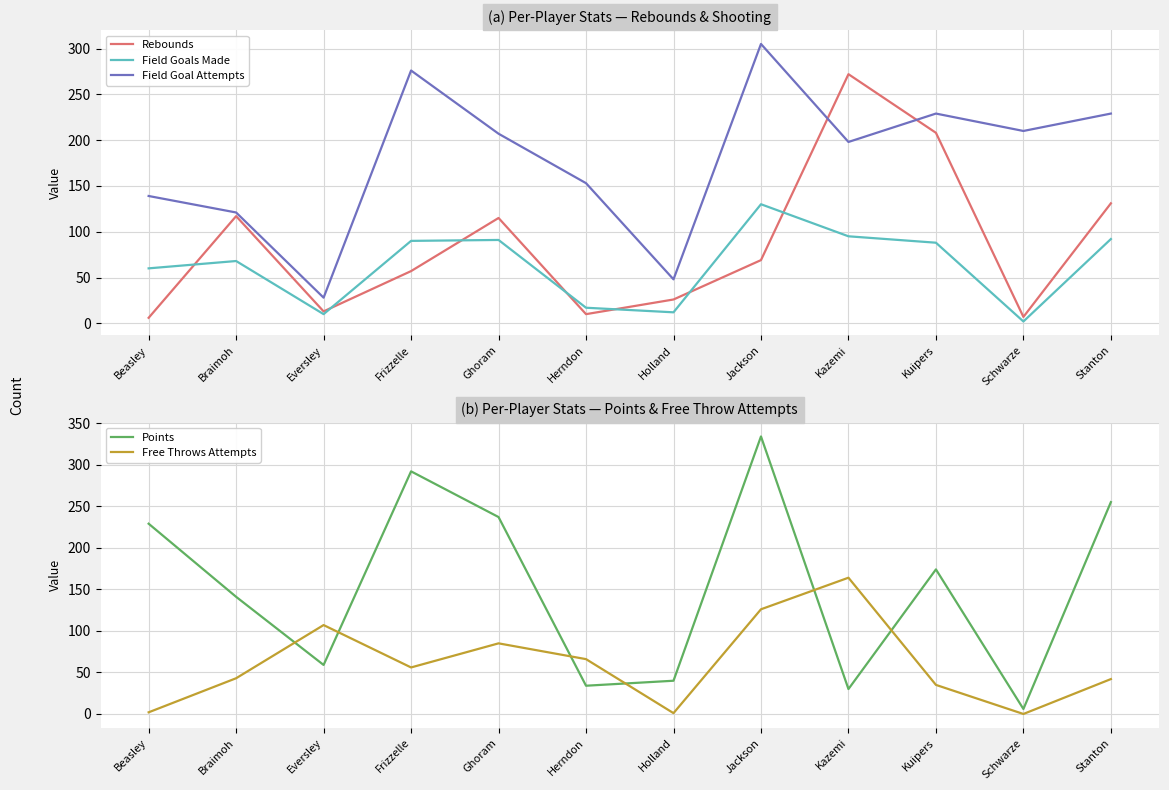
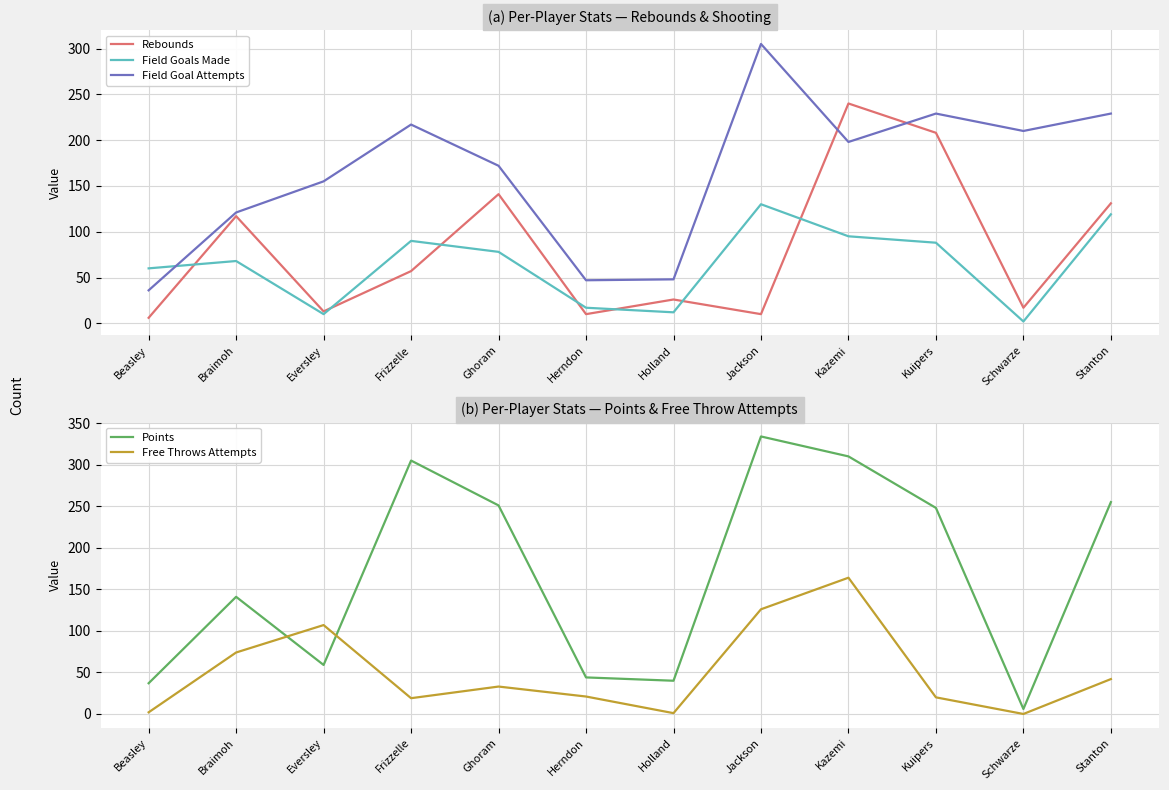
(a) Per-Player Stats — Rebounds & Shooting, Field Goal Attempts, Beasley: 140 -> 40
(a) Per-Player Stats — Rebounds & Shooting, Field Goal Attempts, Eversley: 30 -> 160
(a) Per-Player Stats — Rebounds & Shooting, Field Goal Attempts, Frizzelle: 280 -> 220
(a) Per-Player Stats — Rebounds & Shooting, Rebounds, Ghoram: 120 -> 140
(a) Per-Player Stats — Rebounds & Shooting, Field Goals Made, Ghoram: 90 -> 80
(a) Per-Player Stats — Rebounds & Shooting, Field Goal Attempts, Ghoram: 210 -> 170
(a) Per-Player Stats — Rebounds & Shooting, Field Goal Attempts, Herndon: 150 -> 50
(a) Per-Player Stats — Rebounds & Shooting, Rebounds, Jackson: 70 -> 10
(a) Per-Player Stats — Rebounds & Shooting, Rebounds, Kazemi: 270 -> 240
(a) Per-Player Stats — Rebounds & Shooting, Rebounds, Schwarze: 10 -> 20
(a) Per-Player Stats — Rebounds & Shooting, Field Goals Made, Stanton: 90 -> 120
(b) Per-Player Stats — Points & Free Throw Attempts, Points, Beasley: 230 -> 40
(b) Per-Player Stats — Points & Free Throw Attempts, Free Throws Attempts, Braimoh: 40 -> 70
(b) Per-Player Stats — Points & Free Throw Attempts, Points, Frizzelle: 290 -> 310
(b) Per-Player Stats — Points & Free Throw Attempts, Free Throws Attempts, Frizzelle: 60 -> 20
(b) Per-Player Stats — Points & Free Throw Attempts, Points, Ghoram: 240 -> 250
(b) Per-Player Stats — Points & Free Throw Attempts, Free Throws Attempts, Ghoram: 90 -> 30
(b) Per-Player Stats — Points & Free Throw Attempts, Points, Herndon: 30 -> 40
(b) Per-Player Stats — Points & Free Throw Attempts, Free Throws Attempts, Herndon: 70 -> 20
(b) Per-Player Stats — Points & Free Throw Attempts, Points, Kazemi: 30 -> 310
(b) Per-Player Stats — Points & Free Throw Attempts, Points, Kuipers: 170 -> 250
(b) Per-Player Stats — Points & Free Throw Attempts, Free Throws Attempts, Kuipers: 40 -> 20
